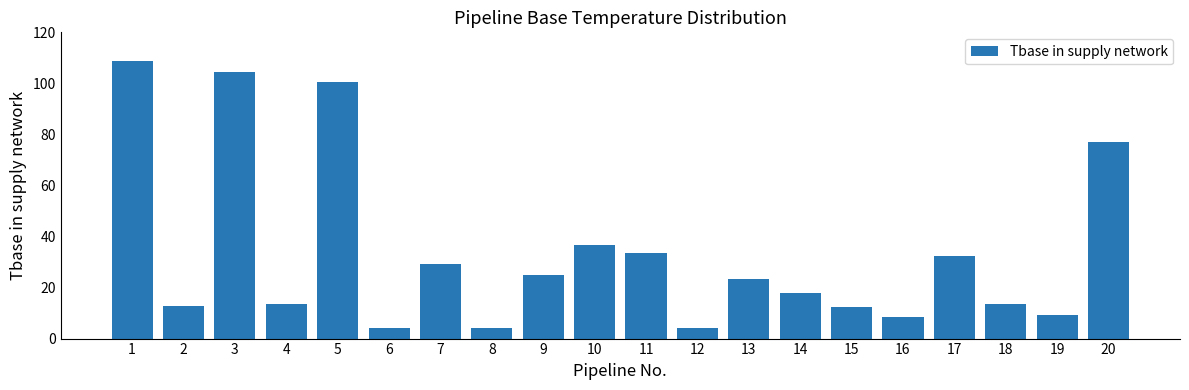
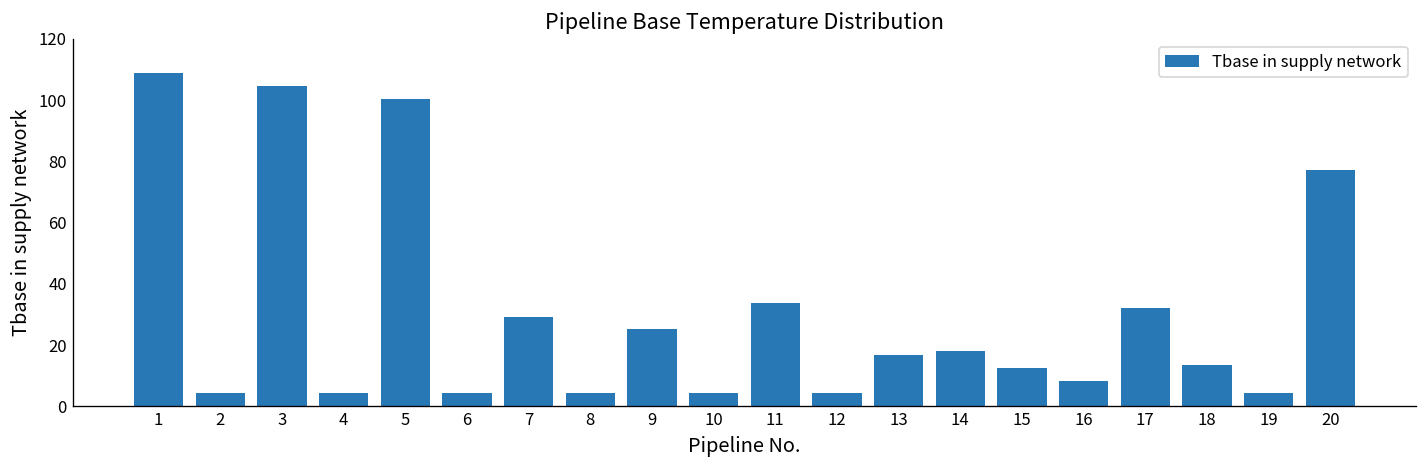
2: 13 -> 4
4: 14 -> 4
10: 37 -> 4
13: 23 -> 17
19: 9 -> 4
